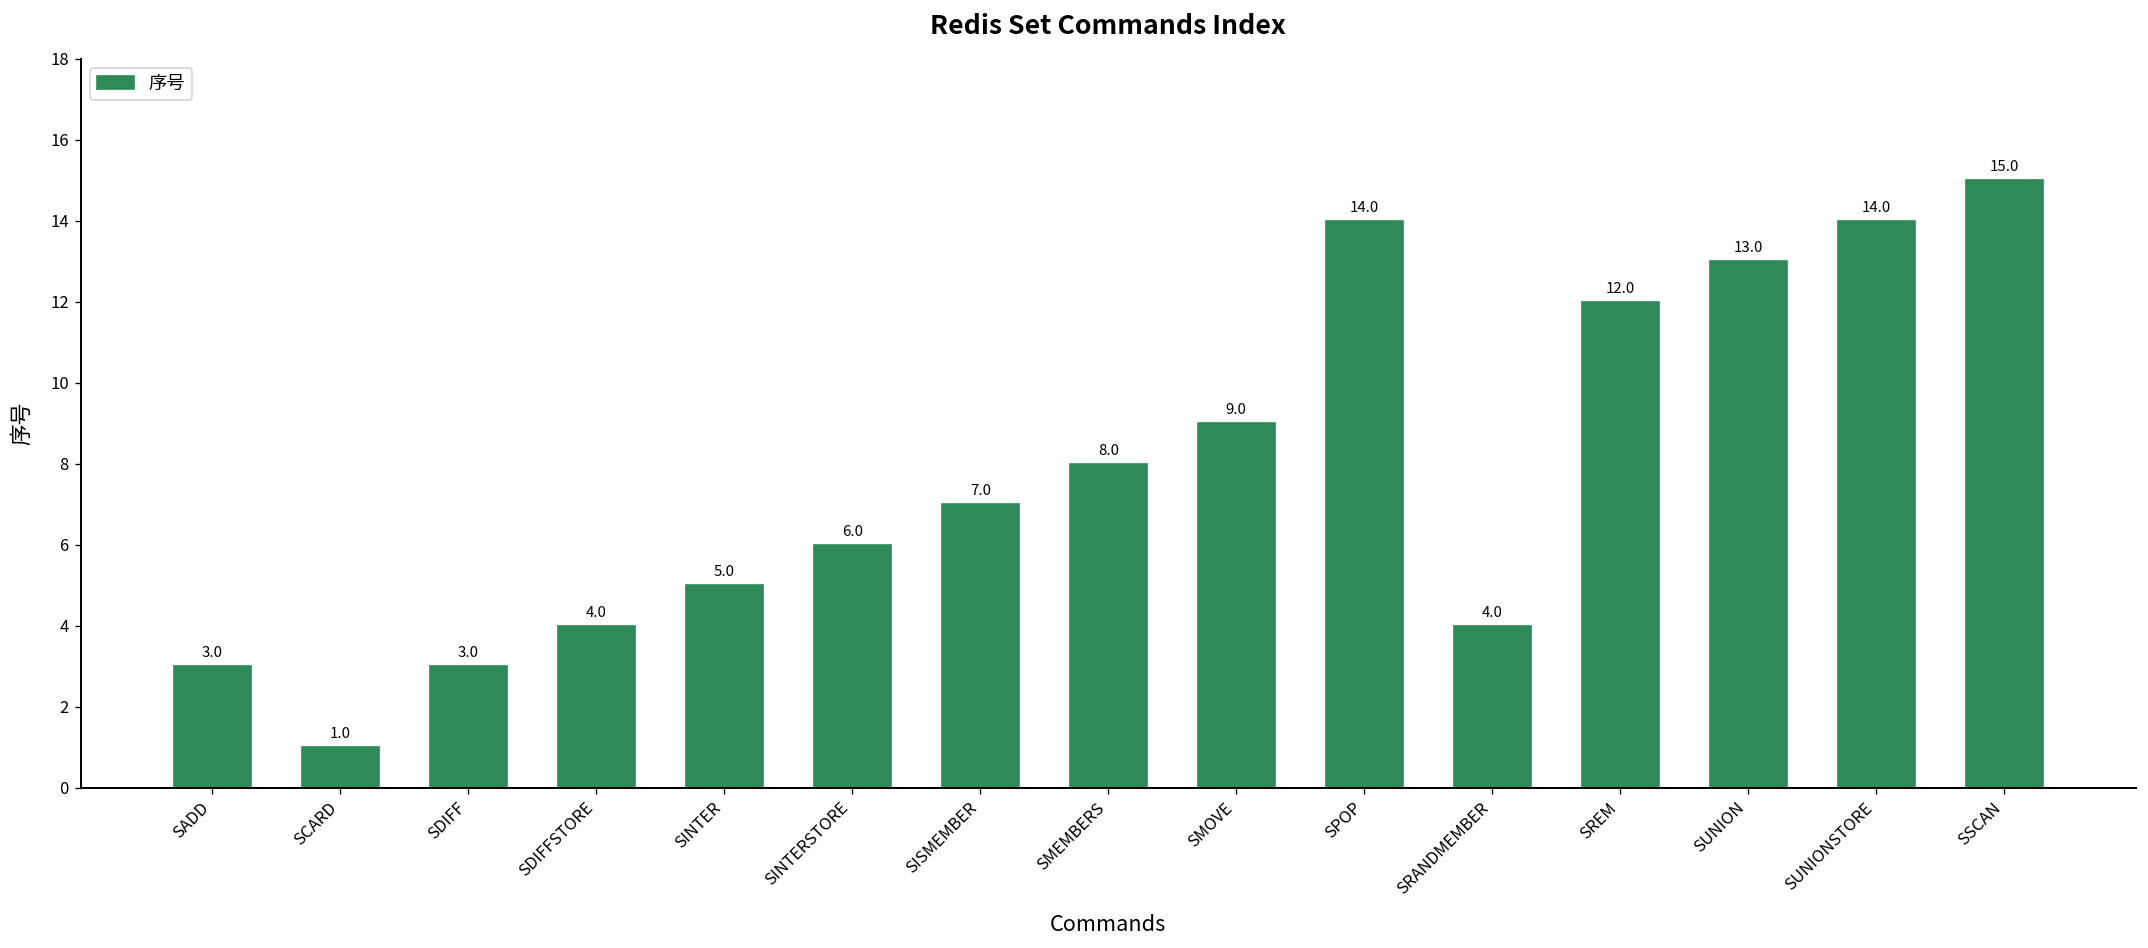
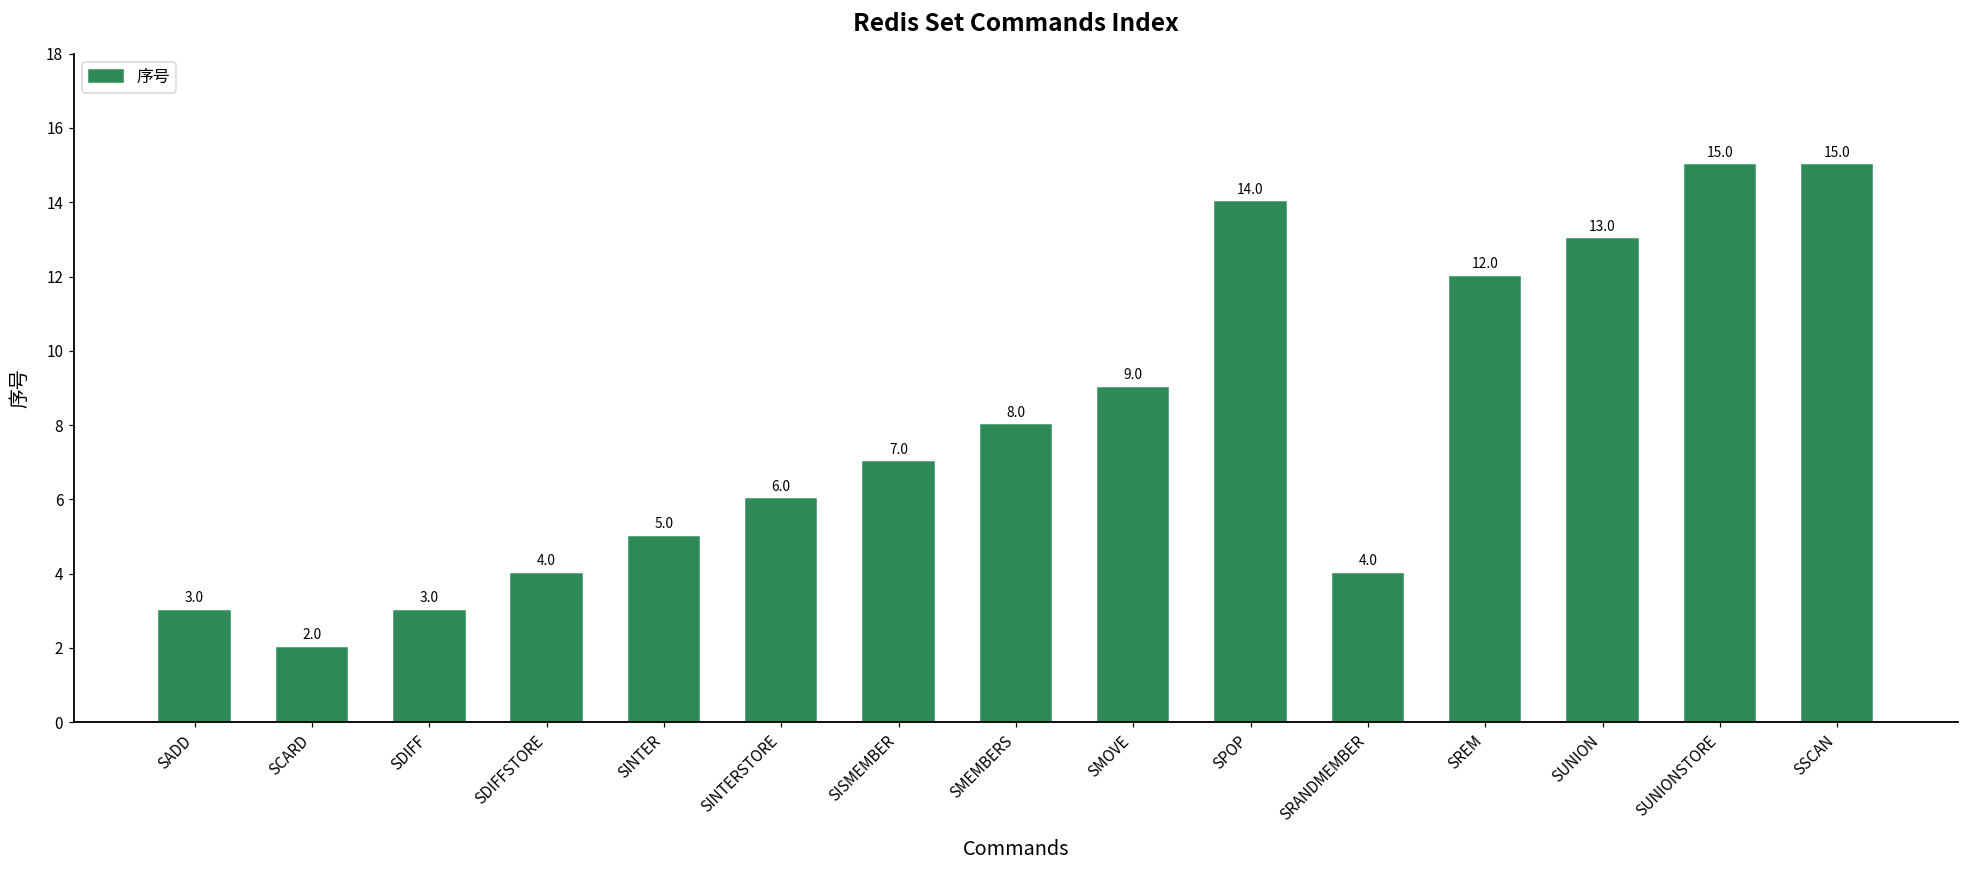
SCARD: 1.0 -> 2.0
SUNIONSTORE: 14.0 -> 15.0
